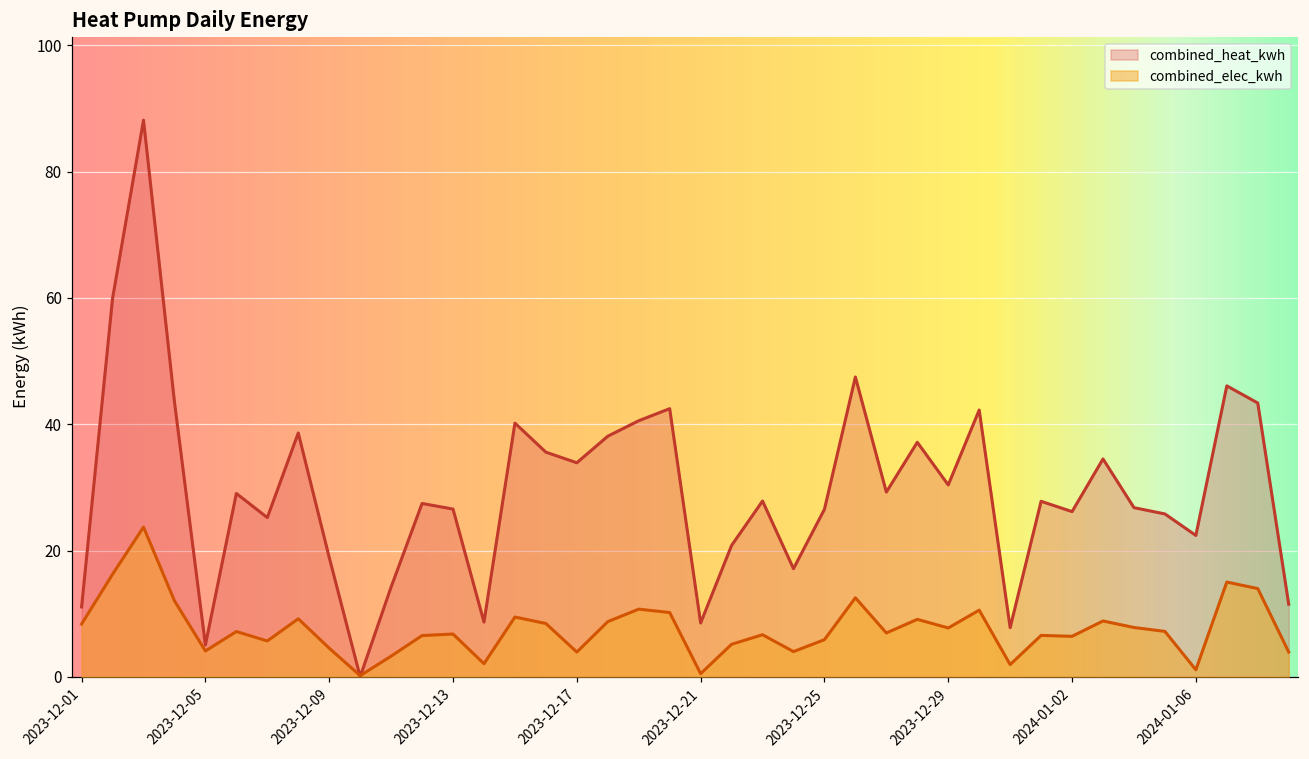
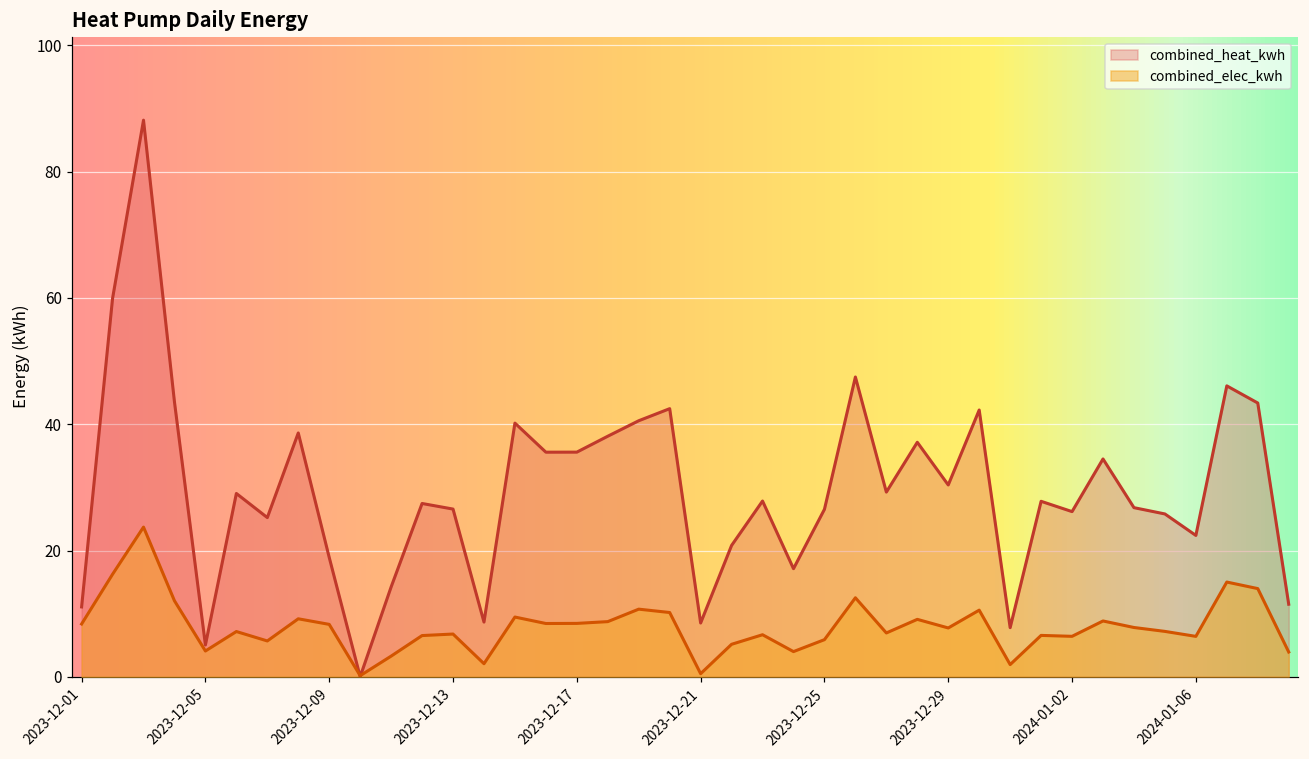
combined_elec_kwh, 2023-12-09: 5 -> 8
combined_heat_kwh, 2023-12-17: 34 -> 36
combined_elec_kwh, 2023-12-17: 4 -> 8
combined_elec_kwh, 2024-01-06: 1 -> 6
